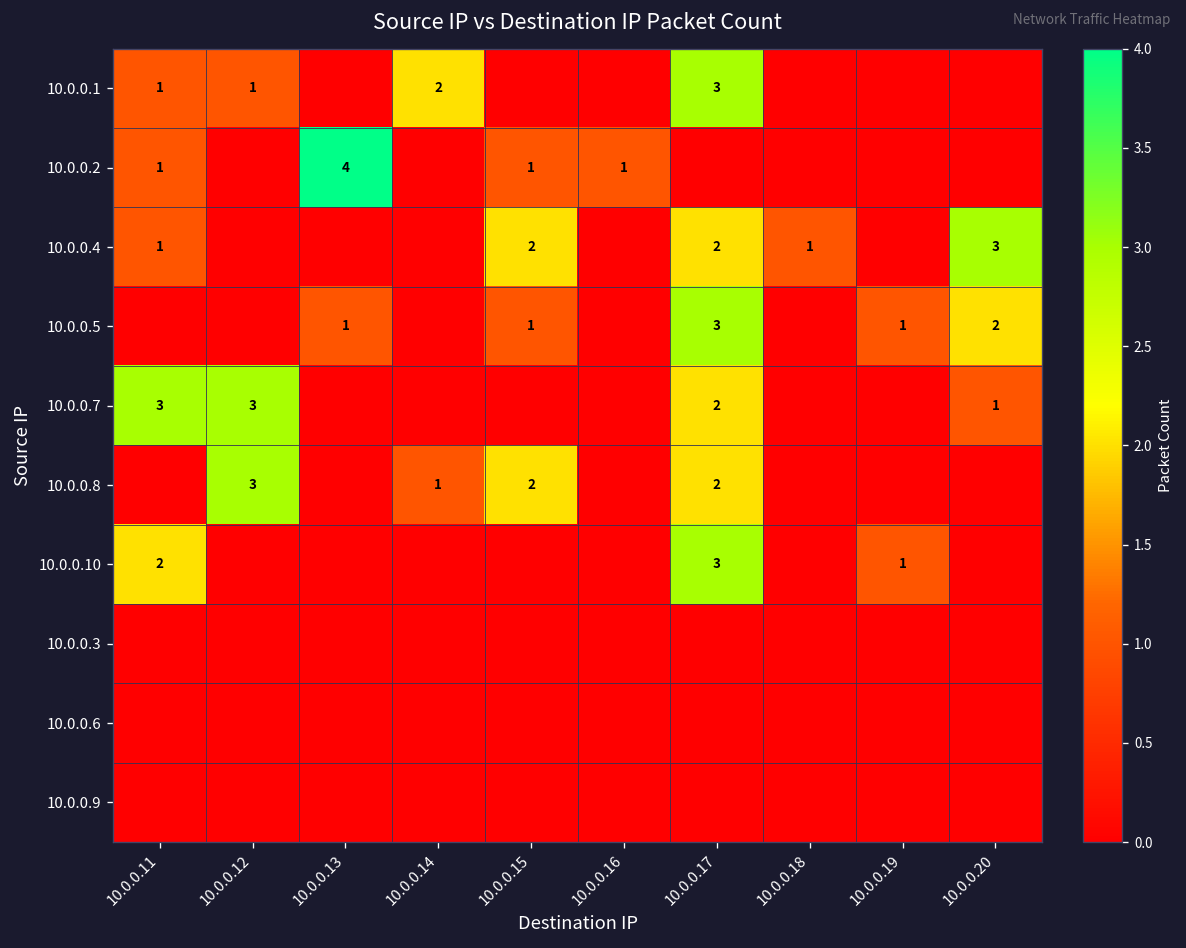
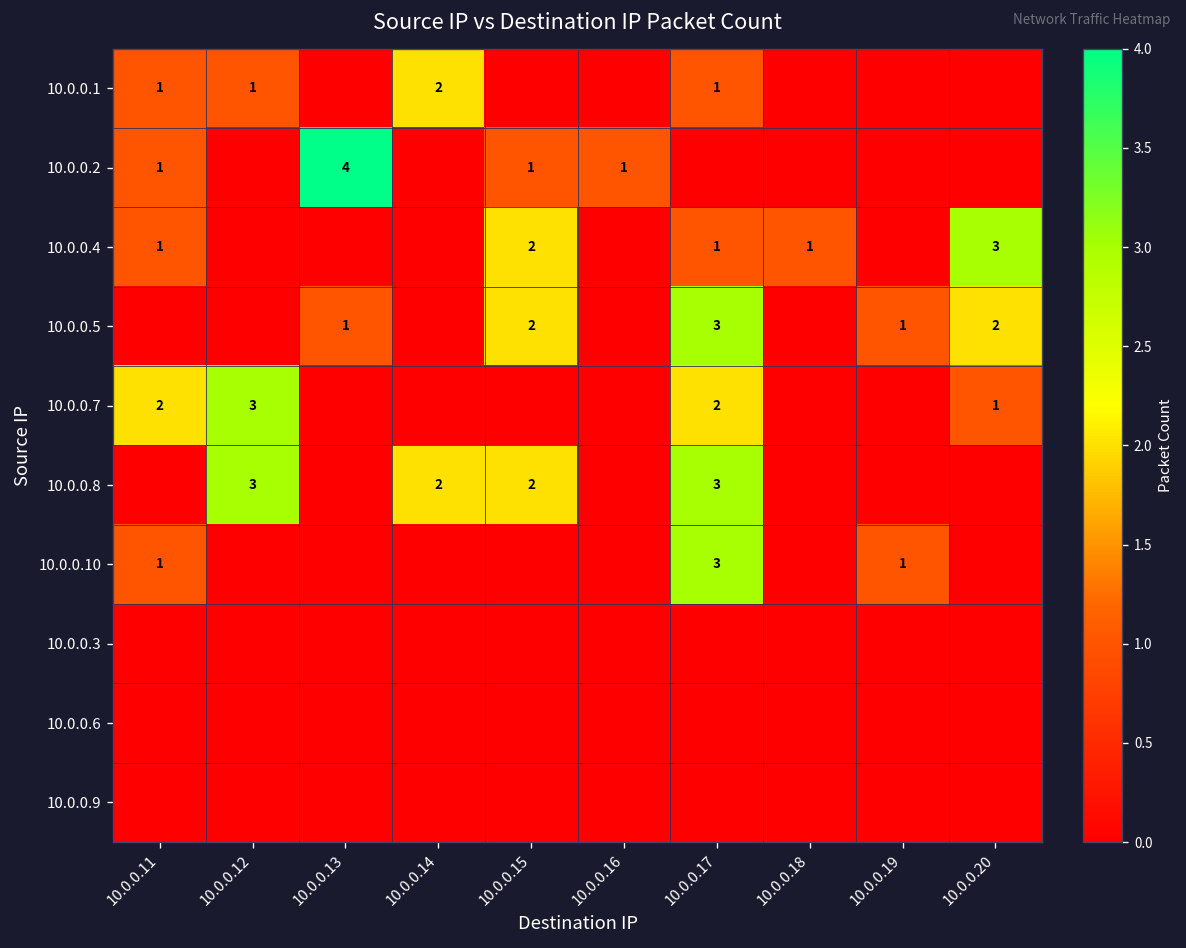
10.0.0.1, 10.0.0.17: 3 -> 1
10.0.0.4, 10.0.0.17: 2 -> 1
10.0.0.5, 10.0.0.15: 1 -> 2
10.0.0.7, 10.0.0.11: 3 -> 2
10.0.0.8, 10.0.0.14: 1 -> 2
10.0.0.8, 10.0.0.17: 2 -> 3
10.0.0.10, 10.0.0.11: 2 -> 1
